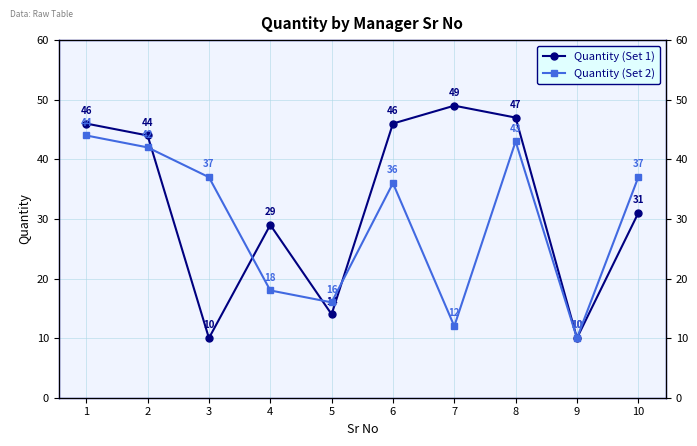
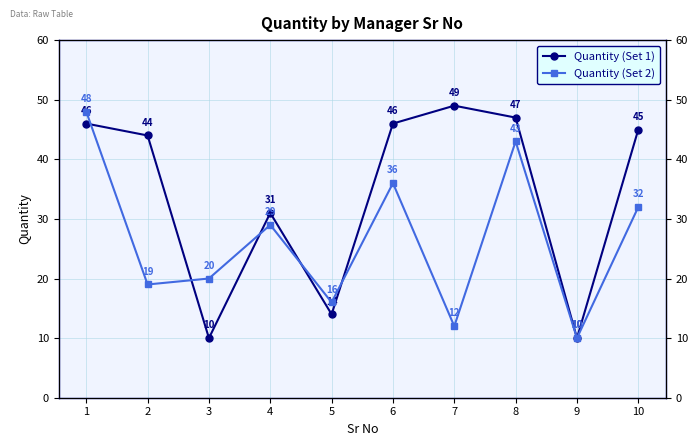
Quantity (Set 2), 1: 44 -> 48
Quantity (Set 2), 2: 42 -> 19
Quantity (Set 2), 3: 37 -> 20
Quantity (Set 1), 4: 29 -> 31
Quantity (Set 2), 4: 18 -> 29
Quantity (Set 1), 10: 31 -> 45
Quantity (Set 2), 10: 37 -> 32
